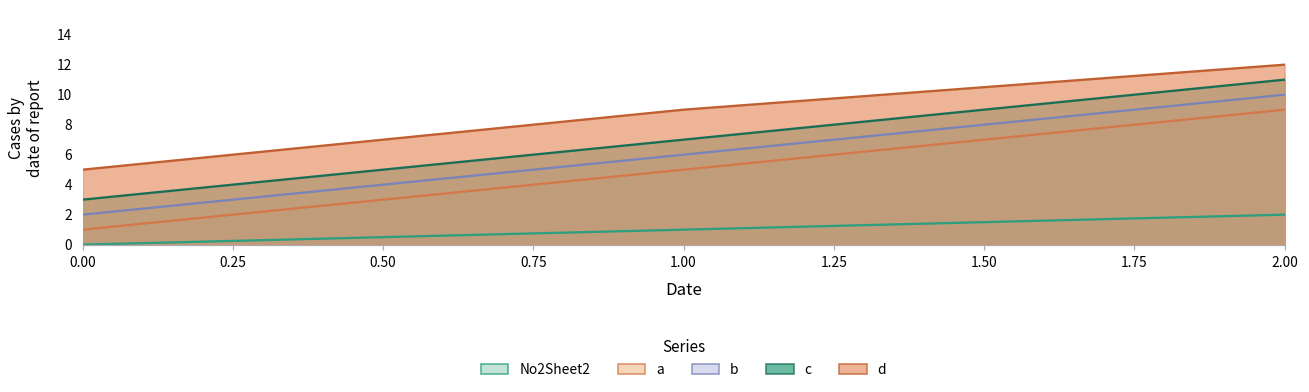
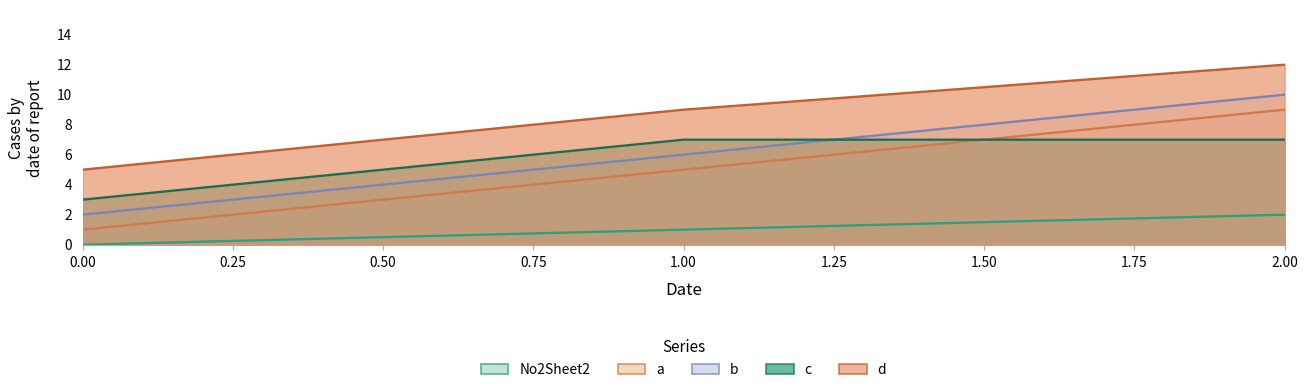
c, 2.00: 11 -> 7
